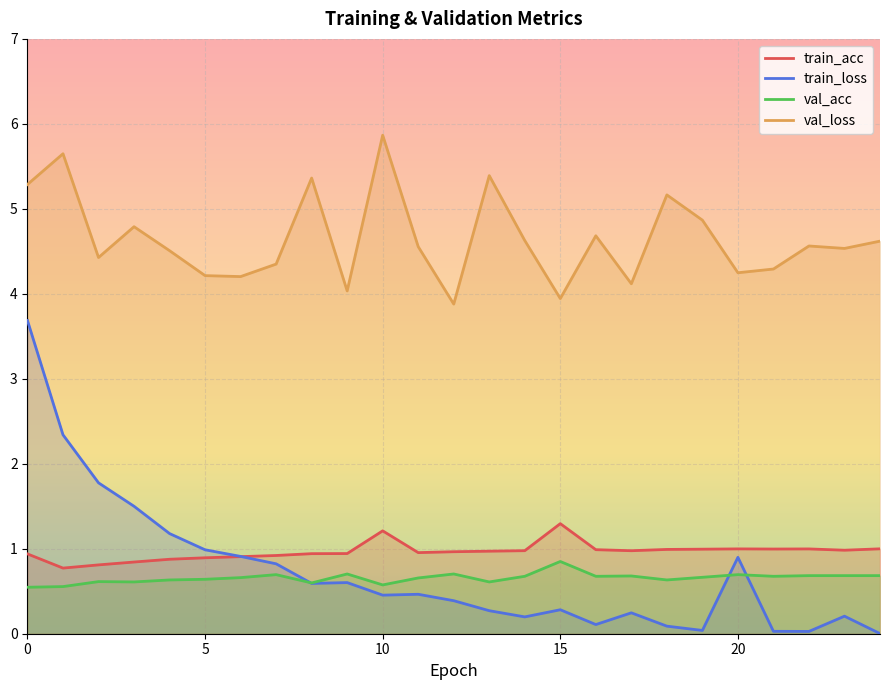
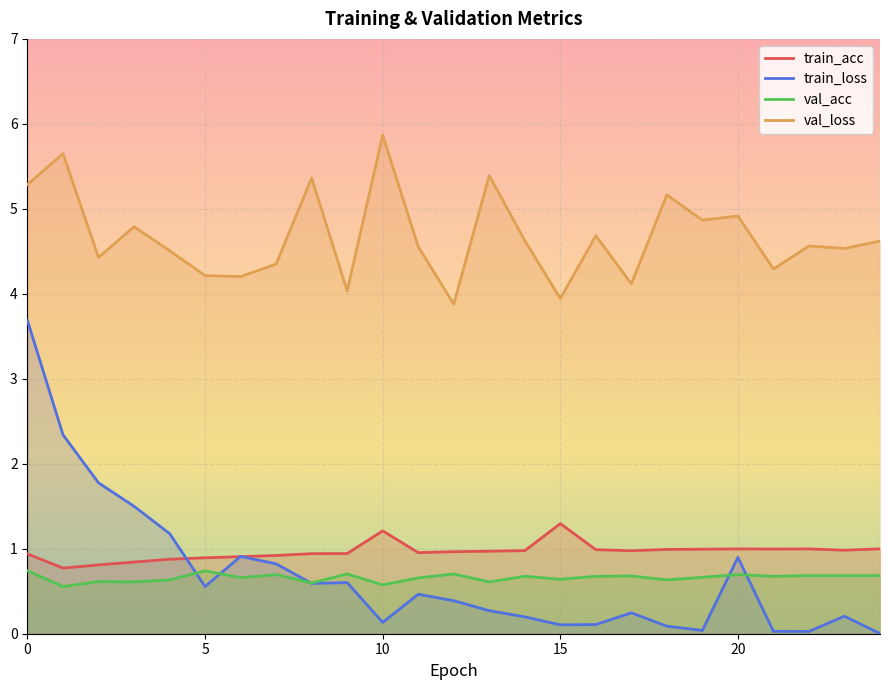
val_acc, 0: 0.5 -> 0.7
train_loss, 5: 1.0 -> 0.6
val_acc, 5: 0.6 -> 0.7
train_loss, 10: 0.5 -> 0.1
train_loss, 15: 0.3 -> 0.1
val_acc, 15: 0.9 -> 0.6
val_loss, 20: 4.2 -> 4.9
